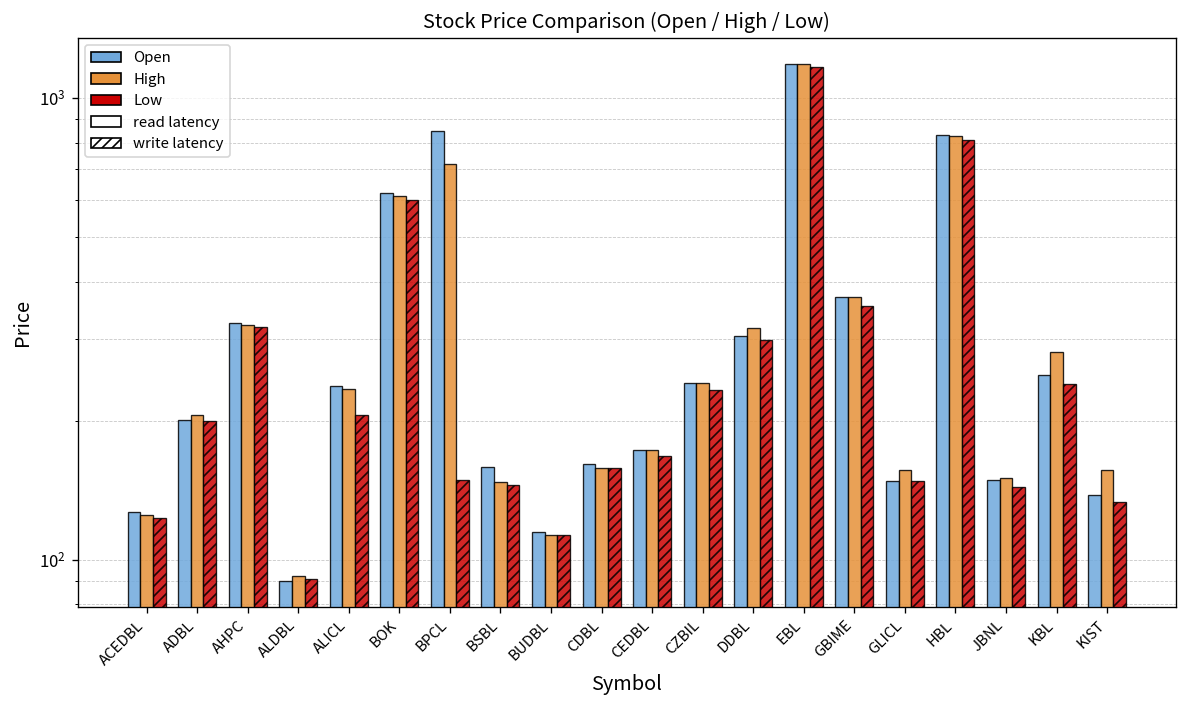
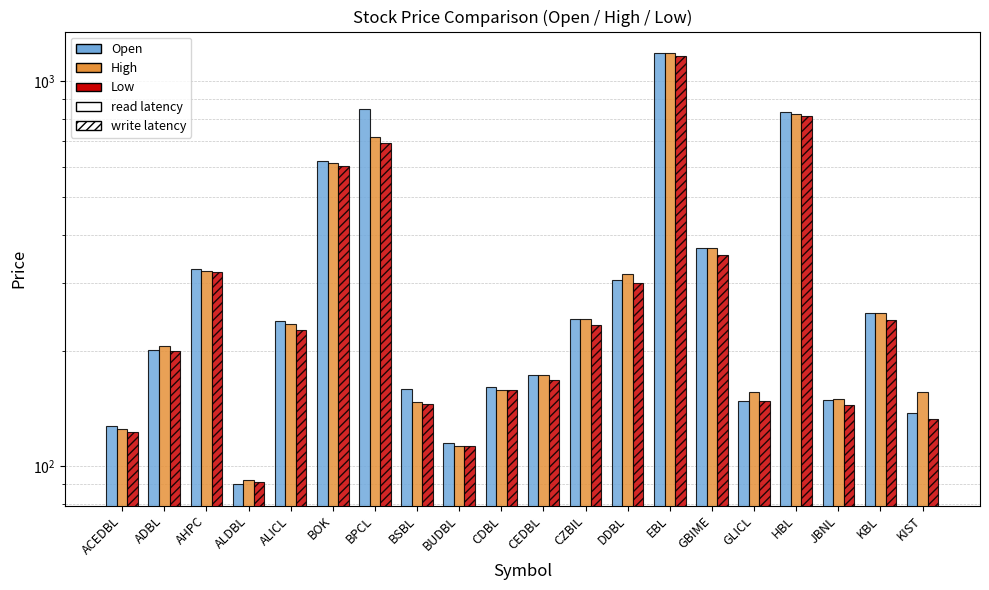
Low, ALICL: 210 -> 230
Low, BPCL: 149 -> 690
High, KBL: 280 -> 250
